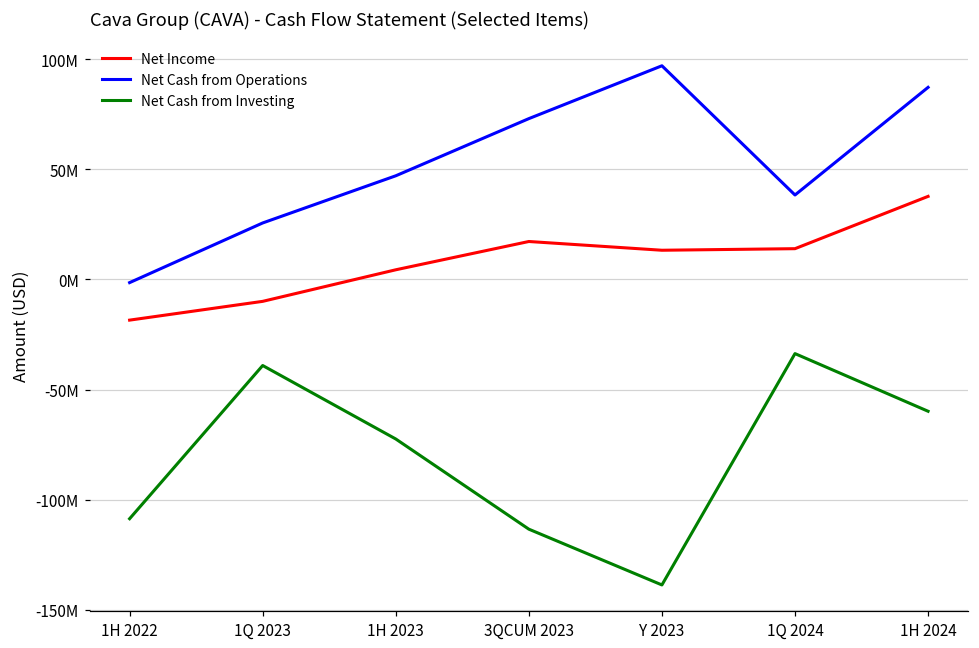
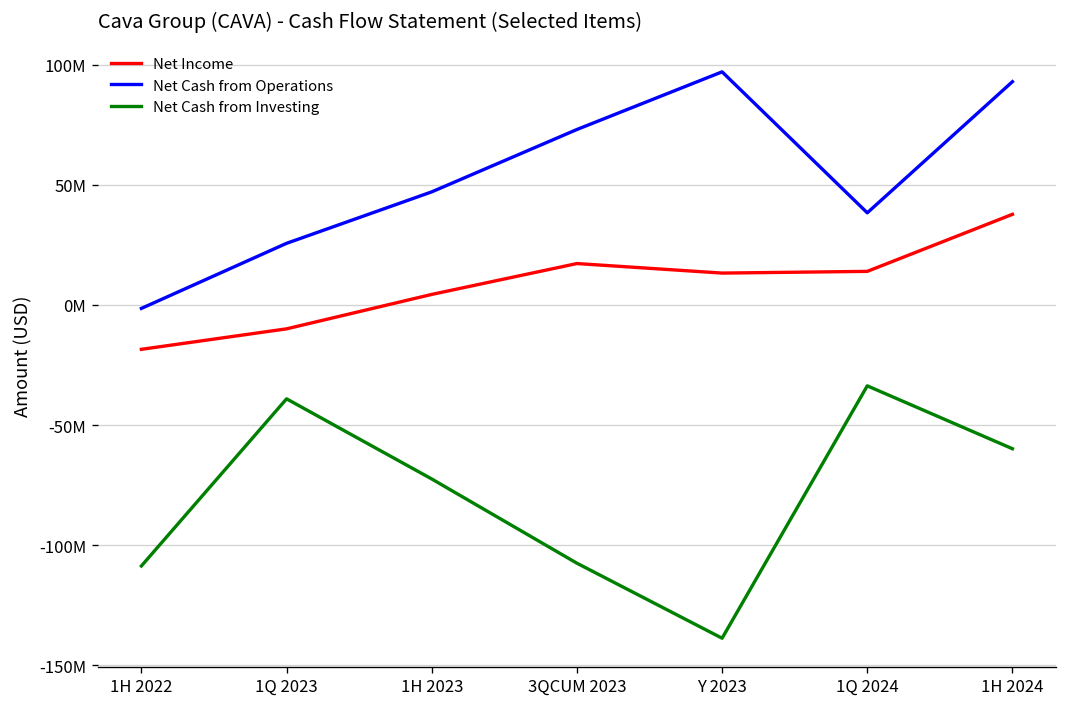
Net Cash from Investing, 3QCUM 2023: -113000000 -> -108000000
Net Cash from Operations, 1H 2024: 87000000 -> 93000000
